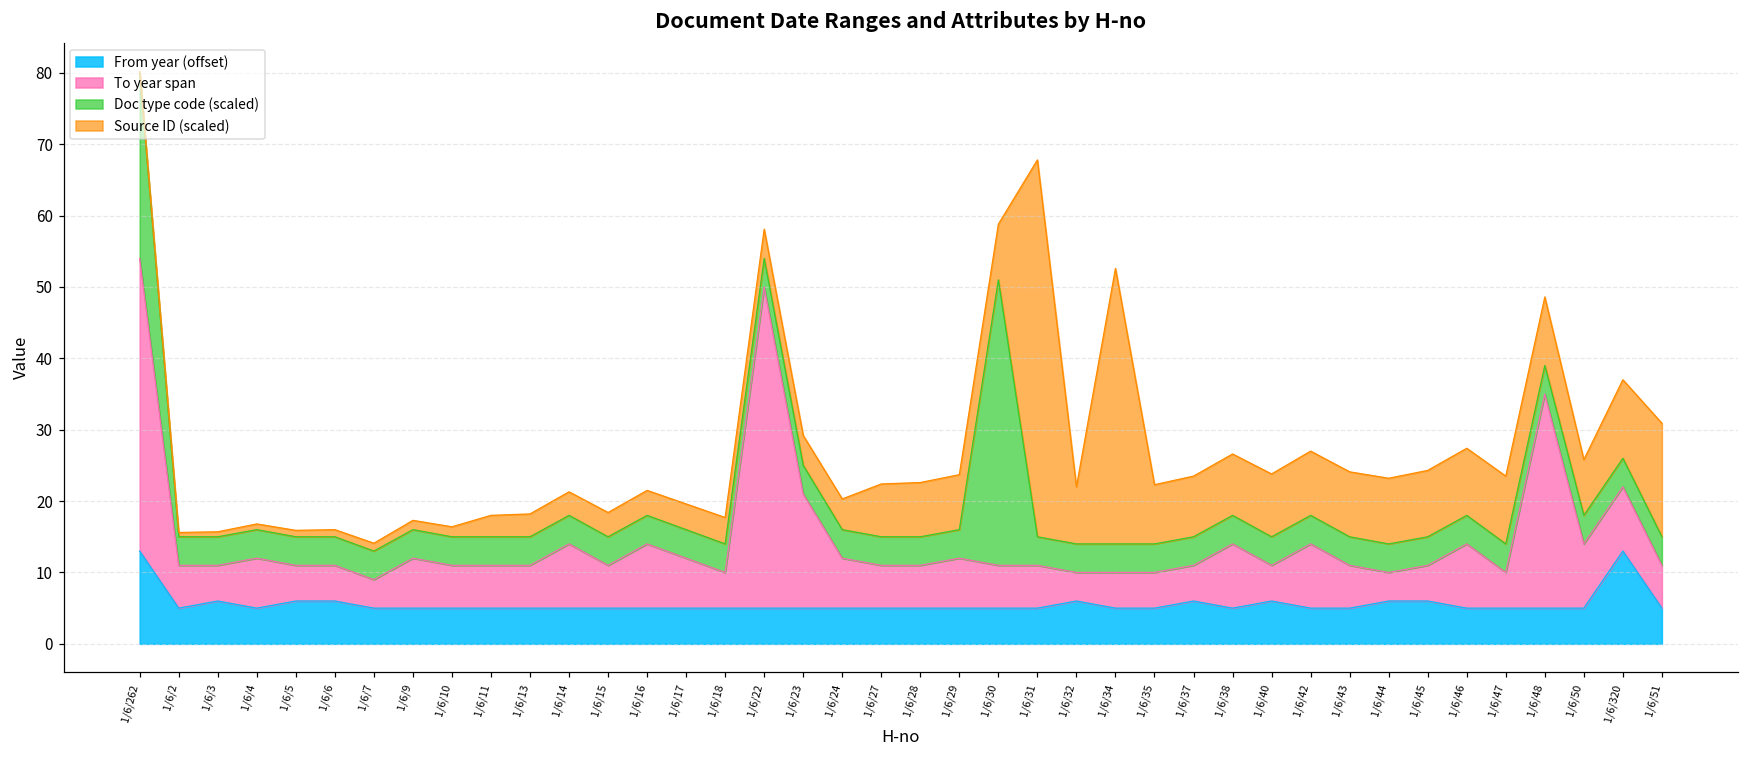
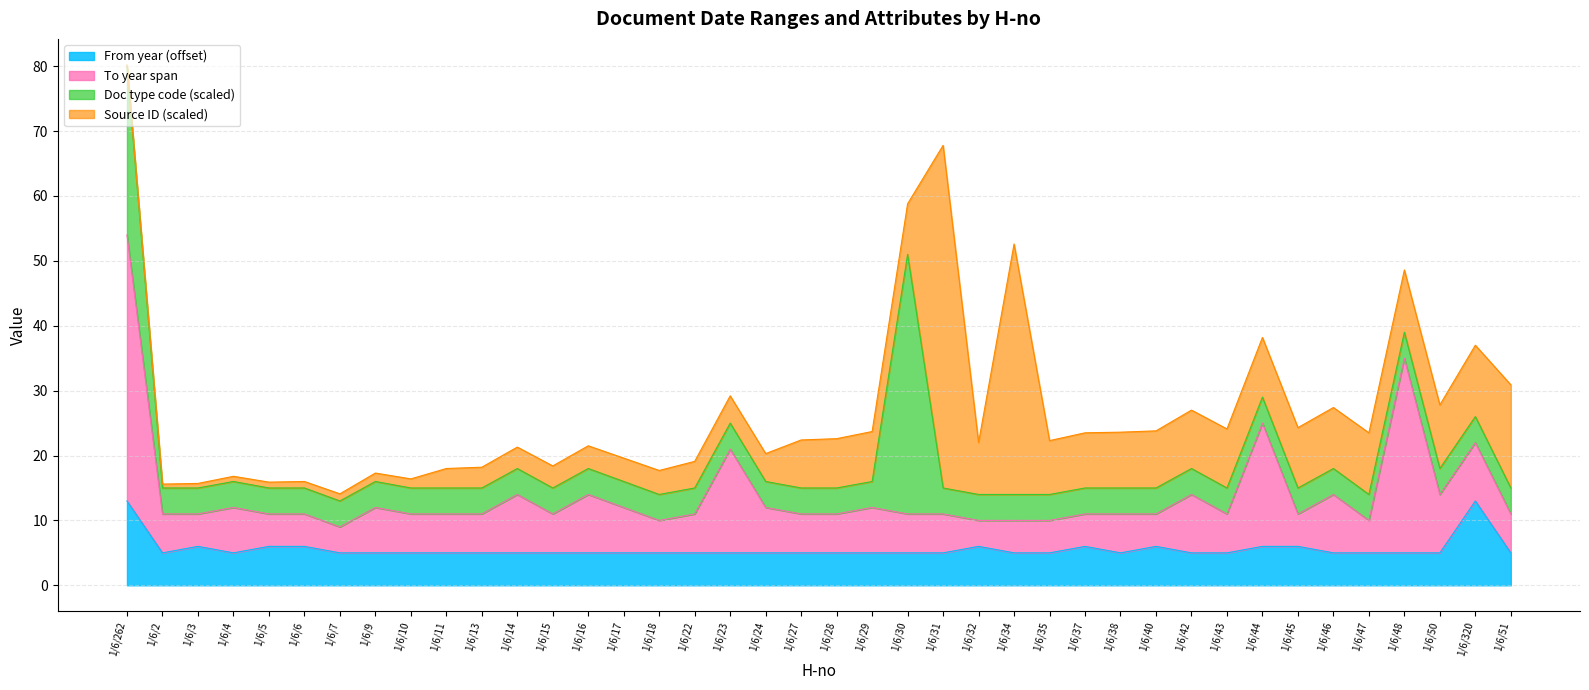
To year span, 1/6/22: 50 -> 11
To year span, 1/6/38: 14 -> 11
To year span, 1/6/44: 10 -> 25
Source ID (scaled), 1/6/50: 8 -> 10
